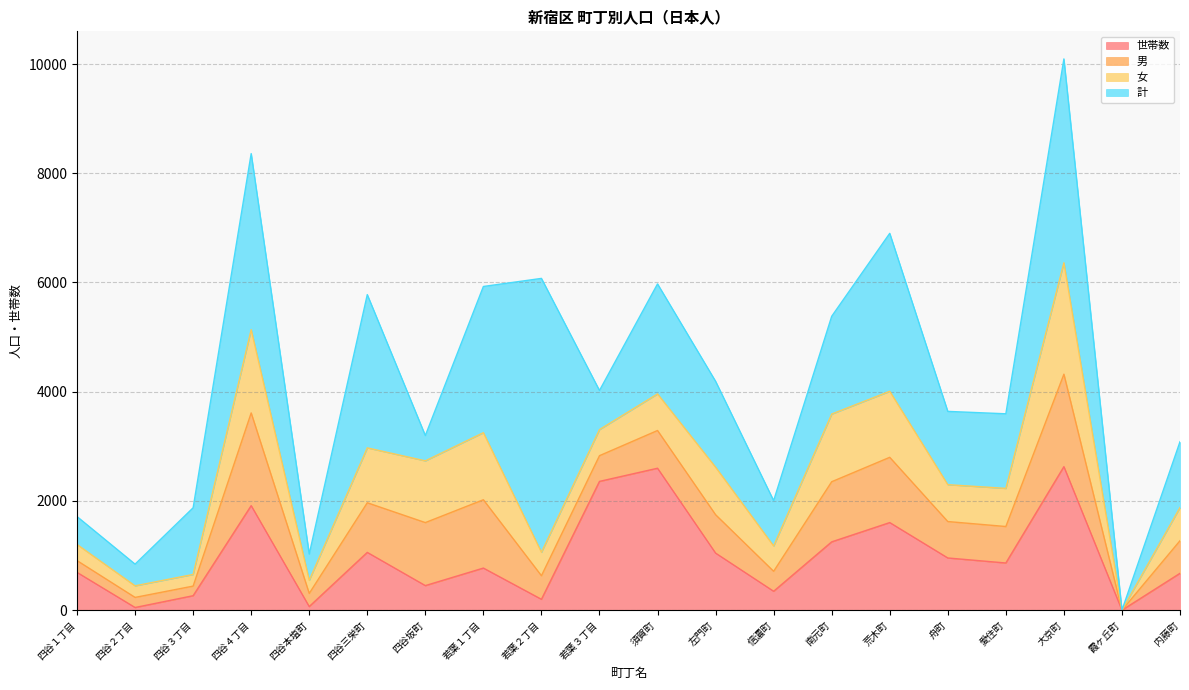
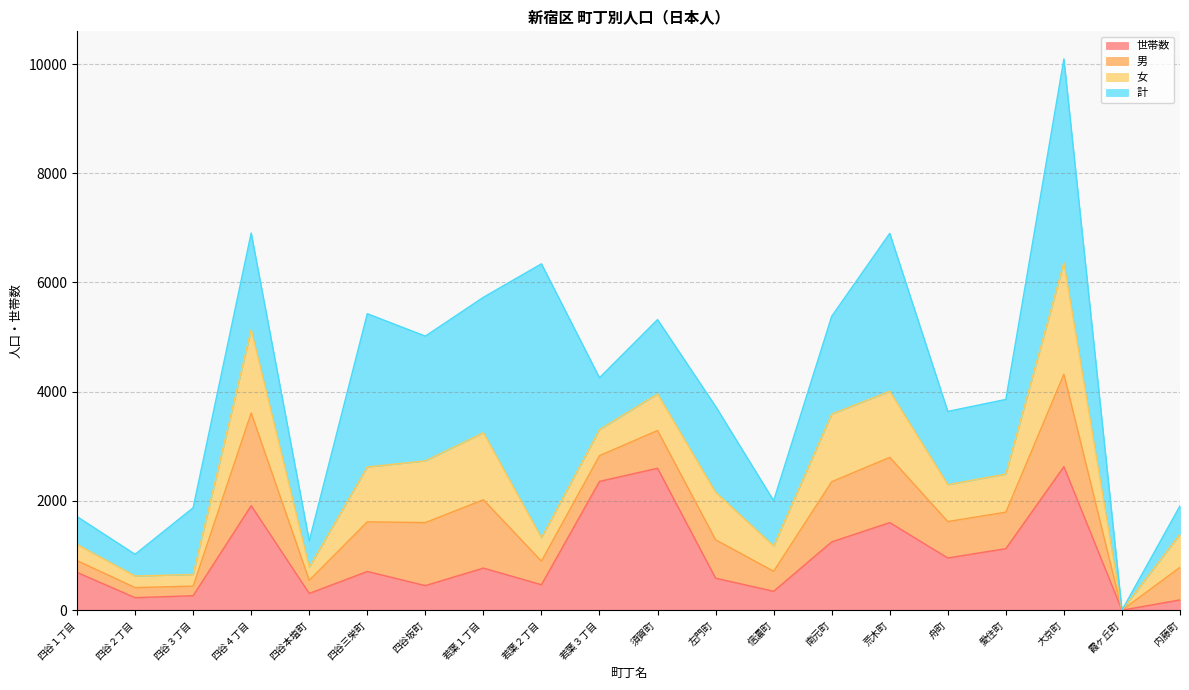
世帯数, 四谷２丁目: 0 -> 200
計, 四谷４丁目: 3200 -> 1800
世帯数, 四谷本塩町: 100 -> 300
世帯数, 四谷三栄町: 1100 -> 700
計, 四谷坂町: 500 -> 2300
計, 若葉１丁目: 2700 -> 2500
世帯数, 若葉２丁目: 200 -> 500
計, 若葉３丁目: 700 -> 900
計, 須賀町: 2000 -> 1400
世帯数, 左門町: 1000 -> 600
世帯数, 愛住町: 900 -> 1100
世帯数, 内藤町: 700 -> 200
計, 内藤町: 1200 -> 500
